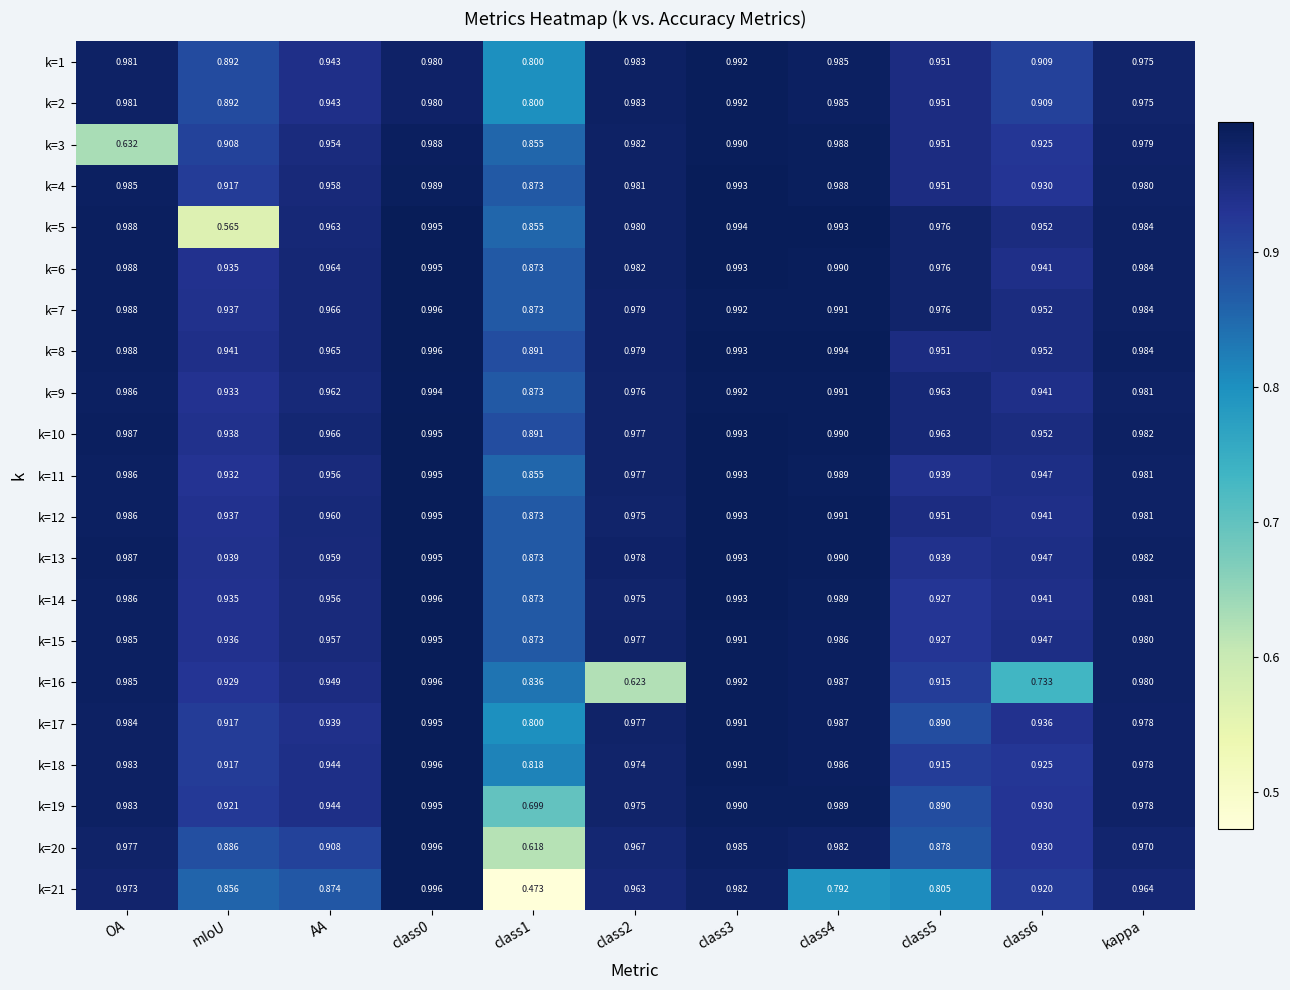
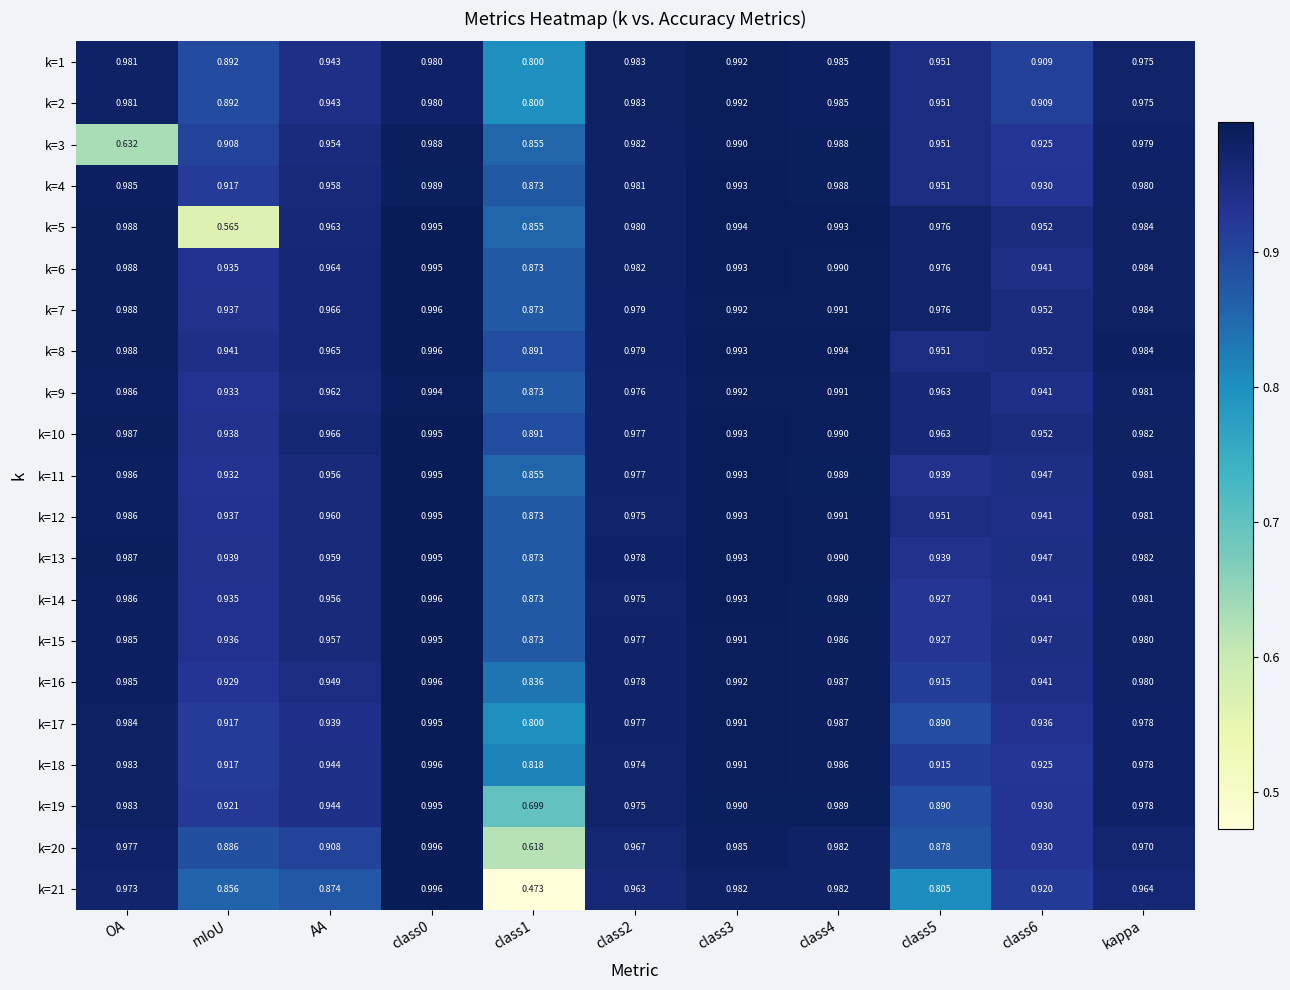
k=16, class2: 0.623 -> 0.978
k=16, class6: 0.733 -> 0.941
k=21, class4: 0.792 -> 0.982
